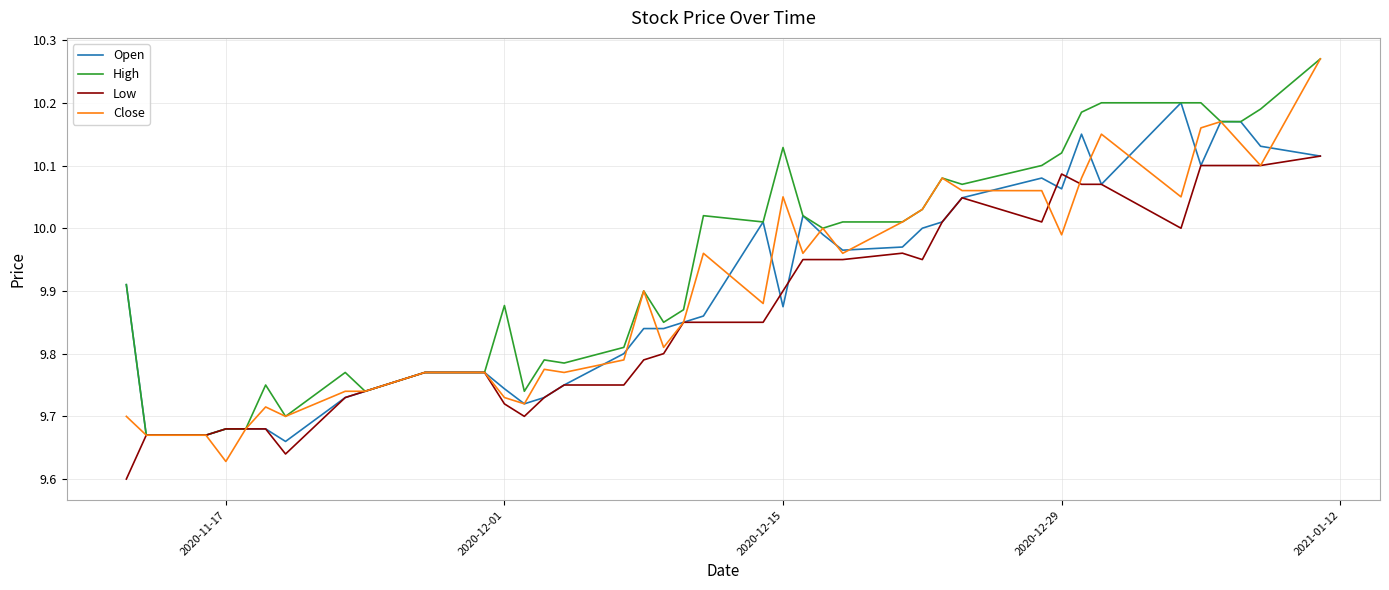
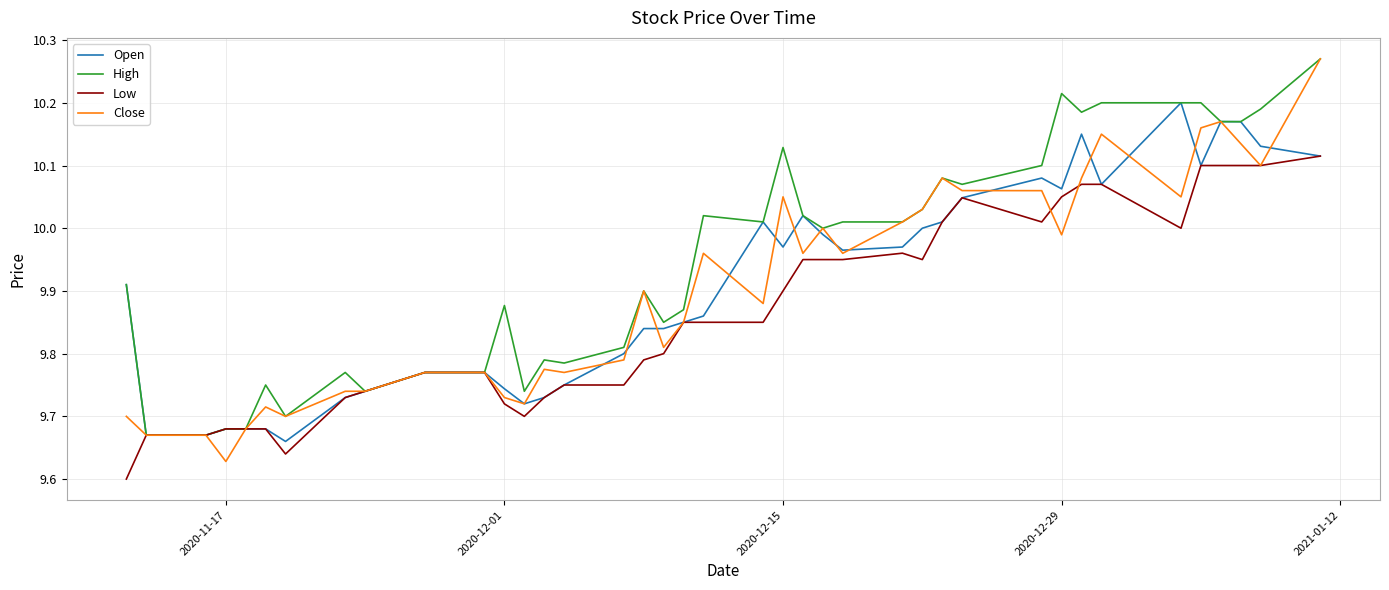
Open, 2020-12-15: 9.87 -> 9.97
High, 2020-12-29: 10.12 -> 10.21
Low, 2020-12-29: 10.09 -> 10.05
